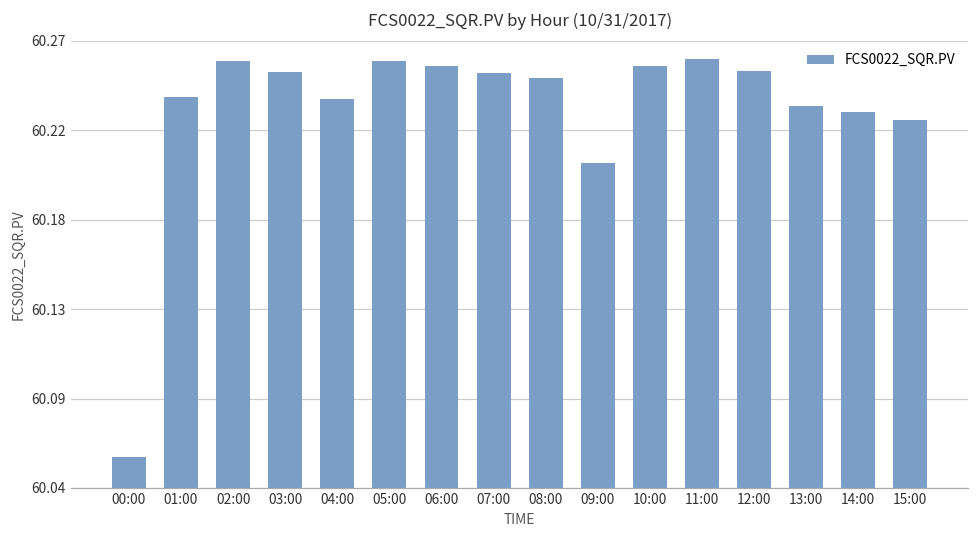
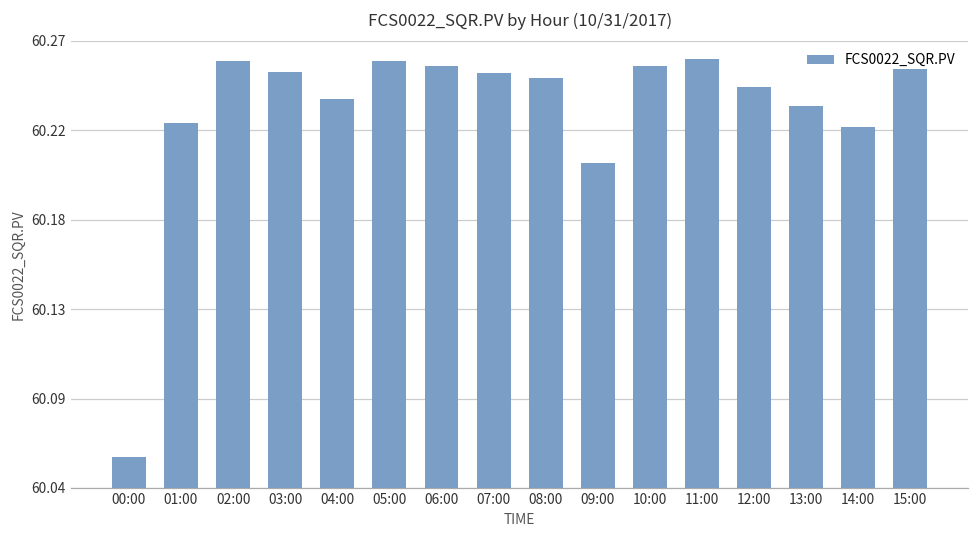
01:00: 60.241 -> 60.227
12:00: 60.254 -> 60.246
14:00: 60.233 -> 60.226
15:00: 60.229 -> 60.255
